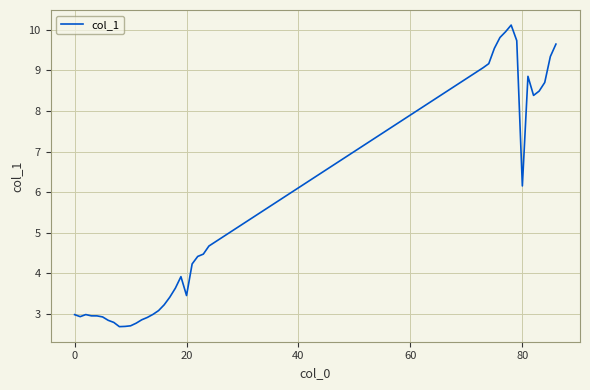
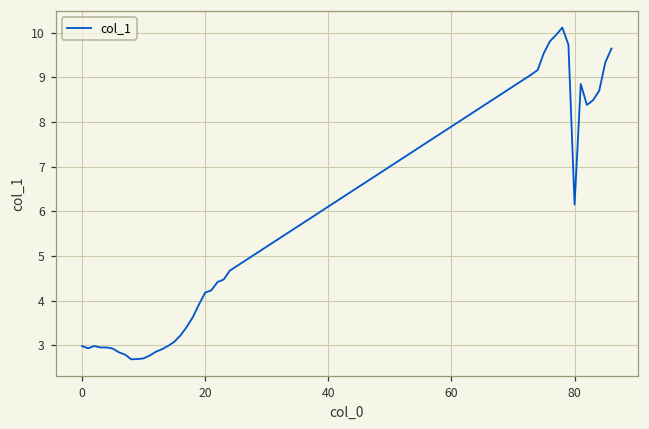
20: 3.5 -> 4.2
